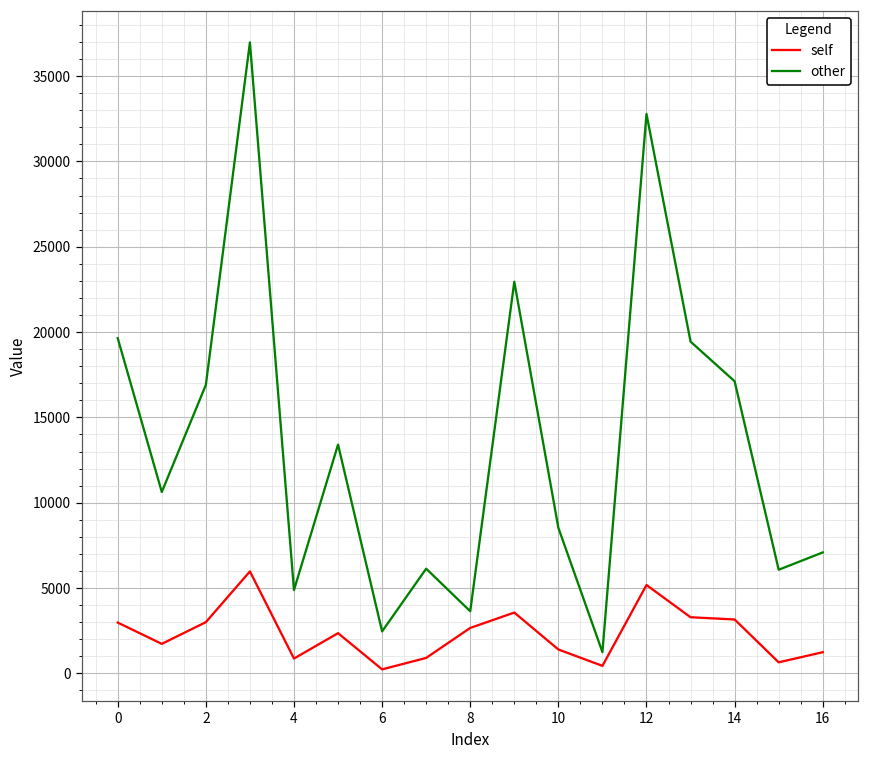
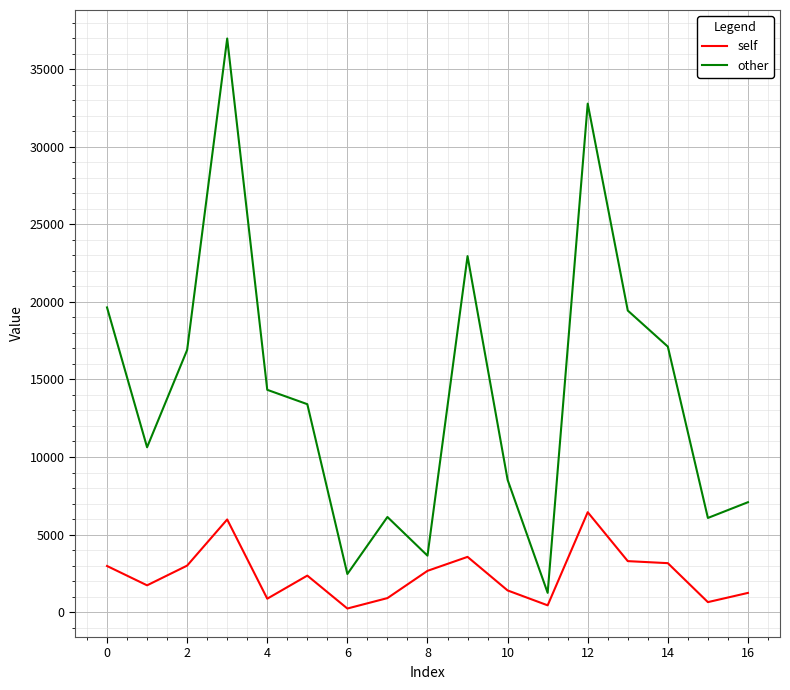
other, 4: 4900 -> 14300
self, 12: 5200 -> 6400
